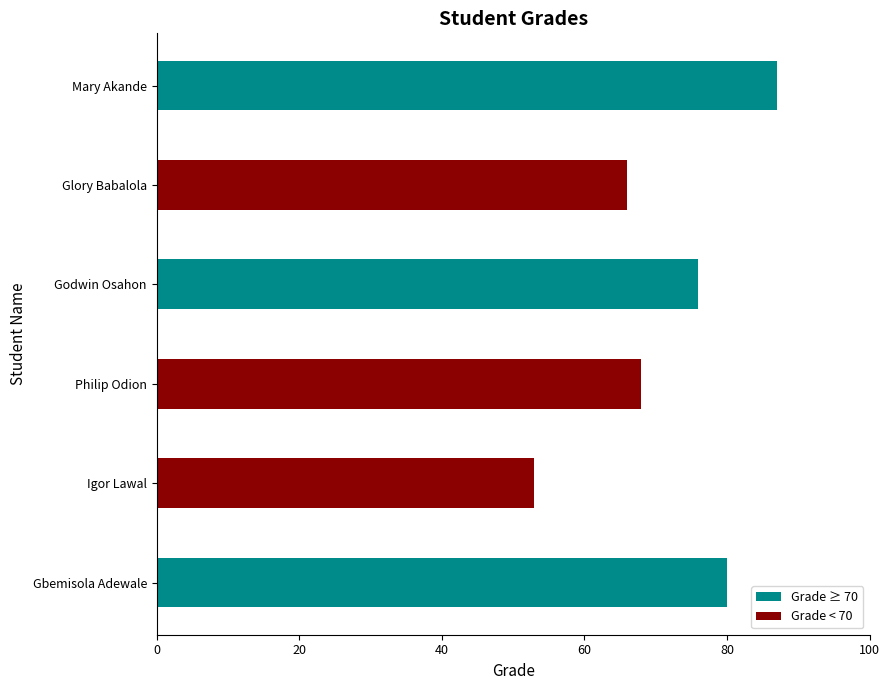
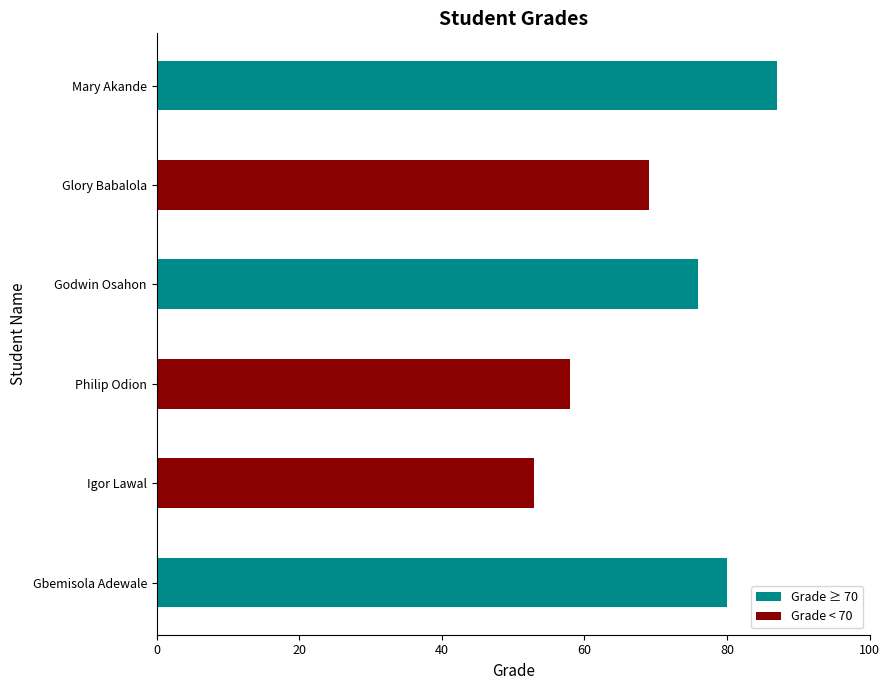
Glory Babalola: 66 -> 69
Philip Odion: 68 -> 58
